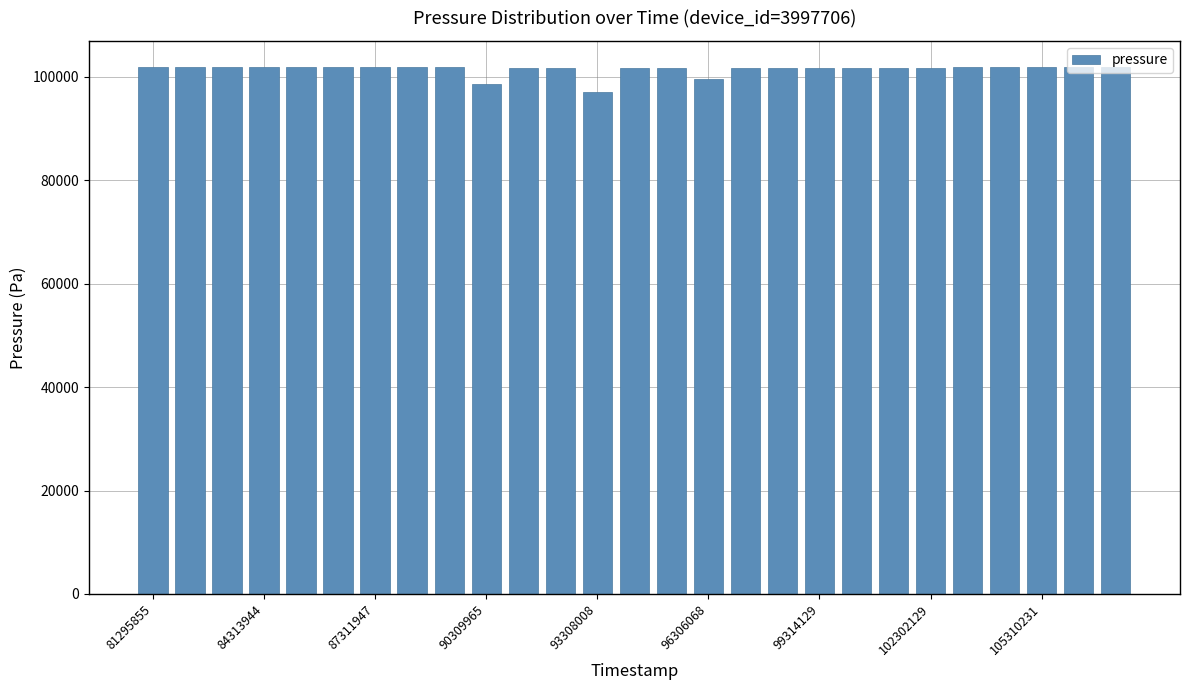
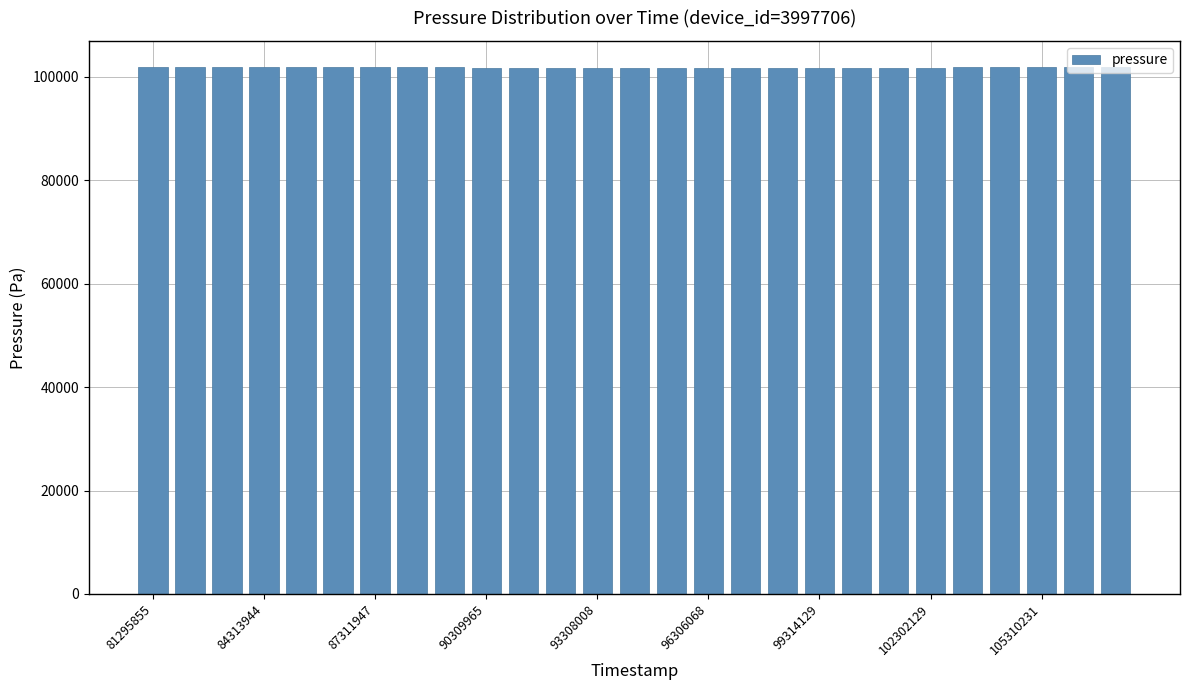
90309965: 99000 -> 102000
93308008: 97000 -> 102000
96306068: 100000 -> 102000
